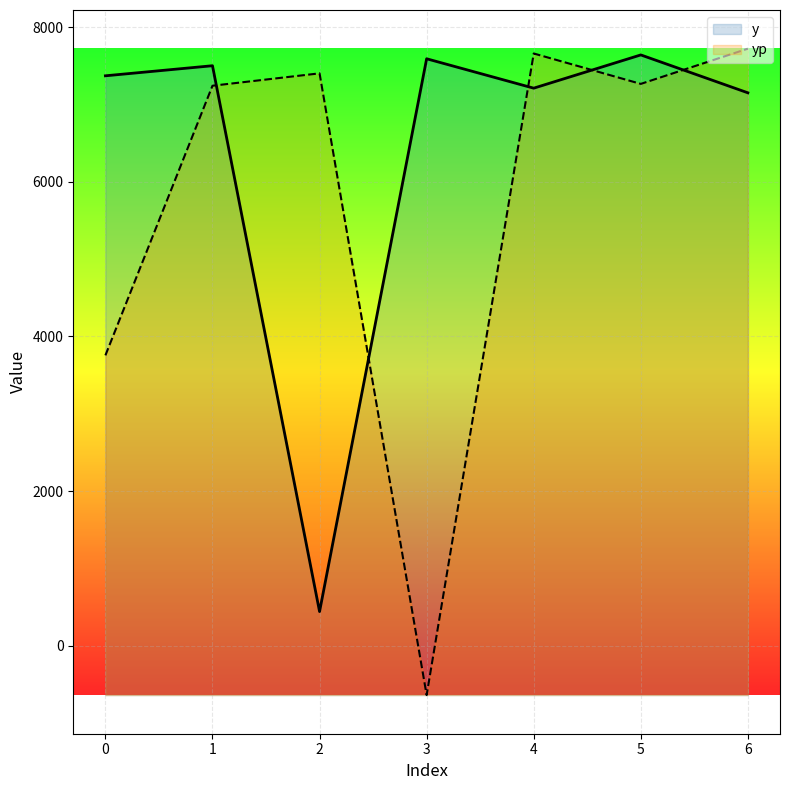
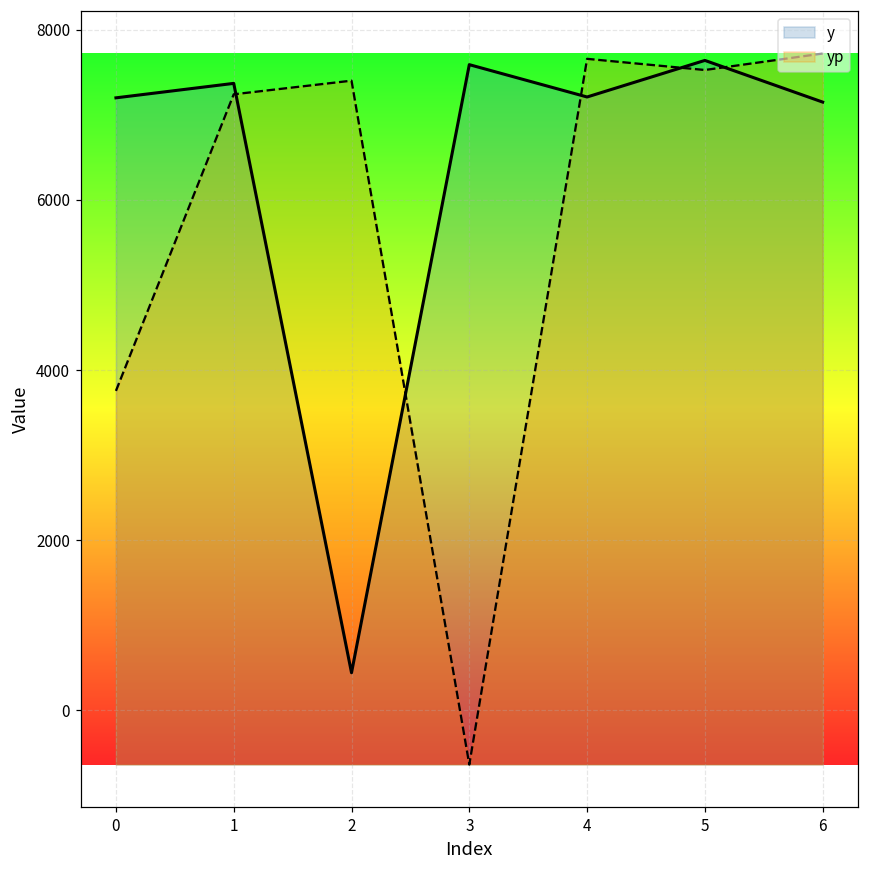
y, 0: 7400 -> 7200
y, 1: 7500 -> 7400
yp, 5: 7300 -> 7500
